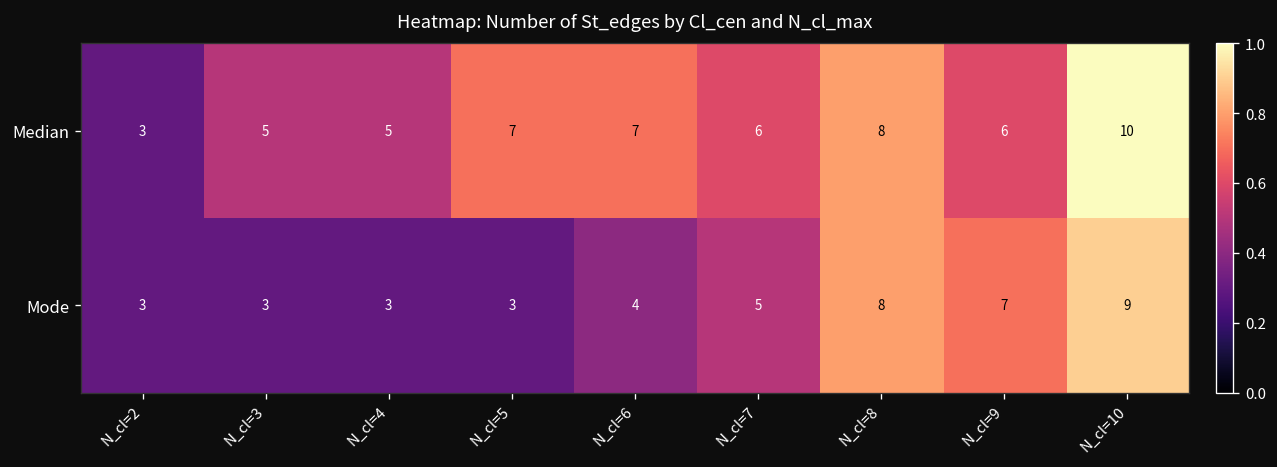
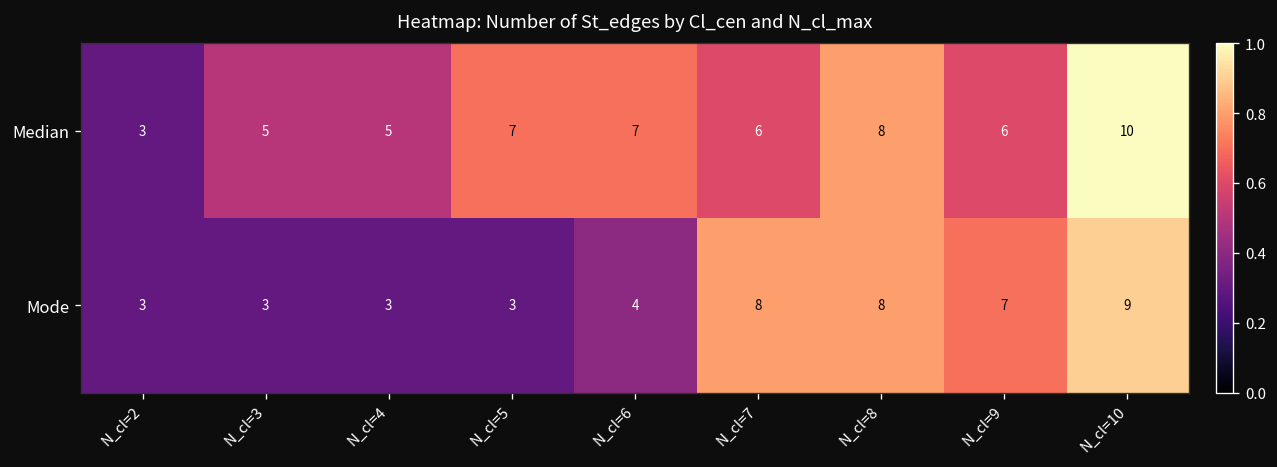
Mode, N_cl=7: 5 -> 8
